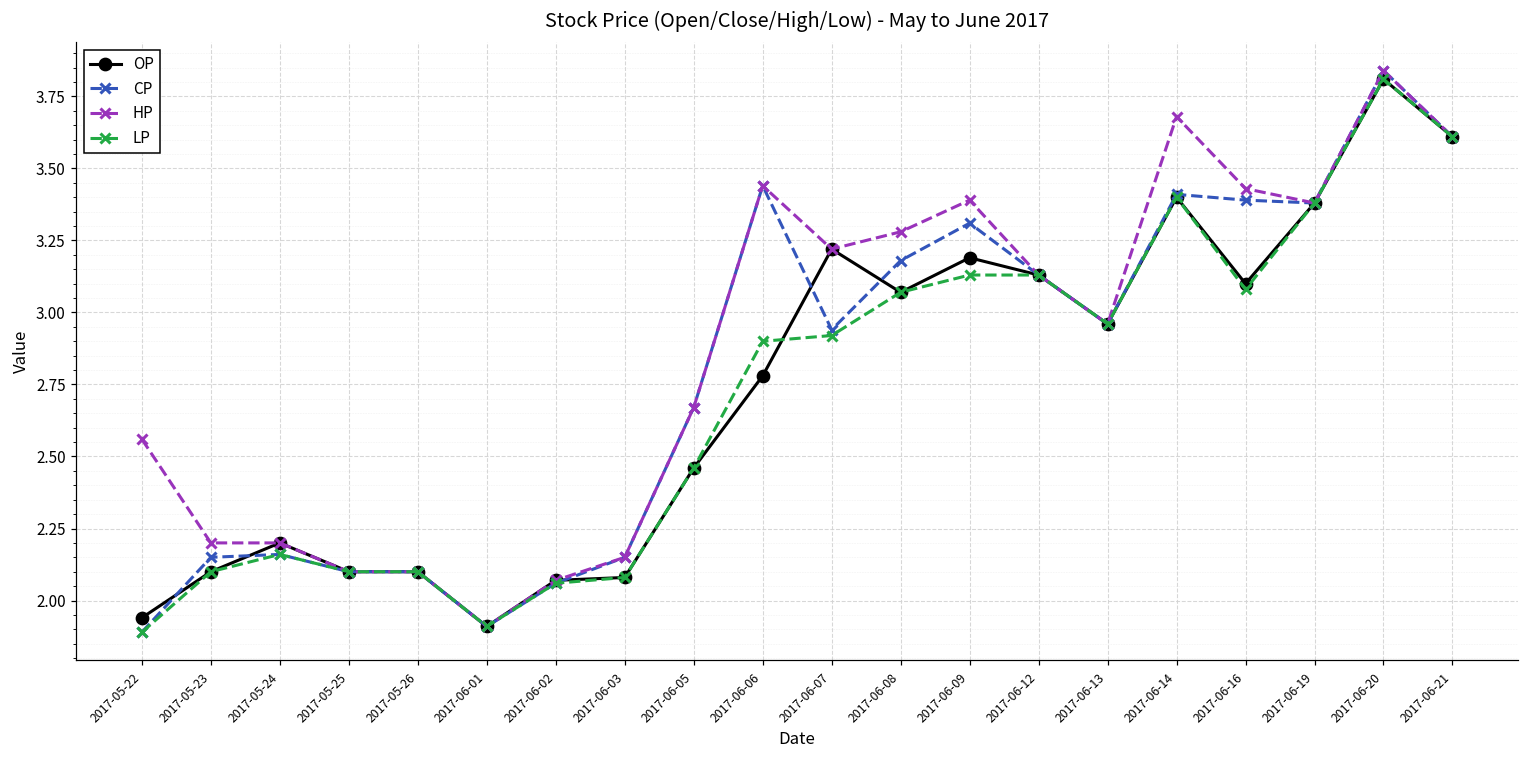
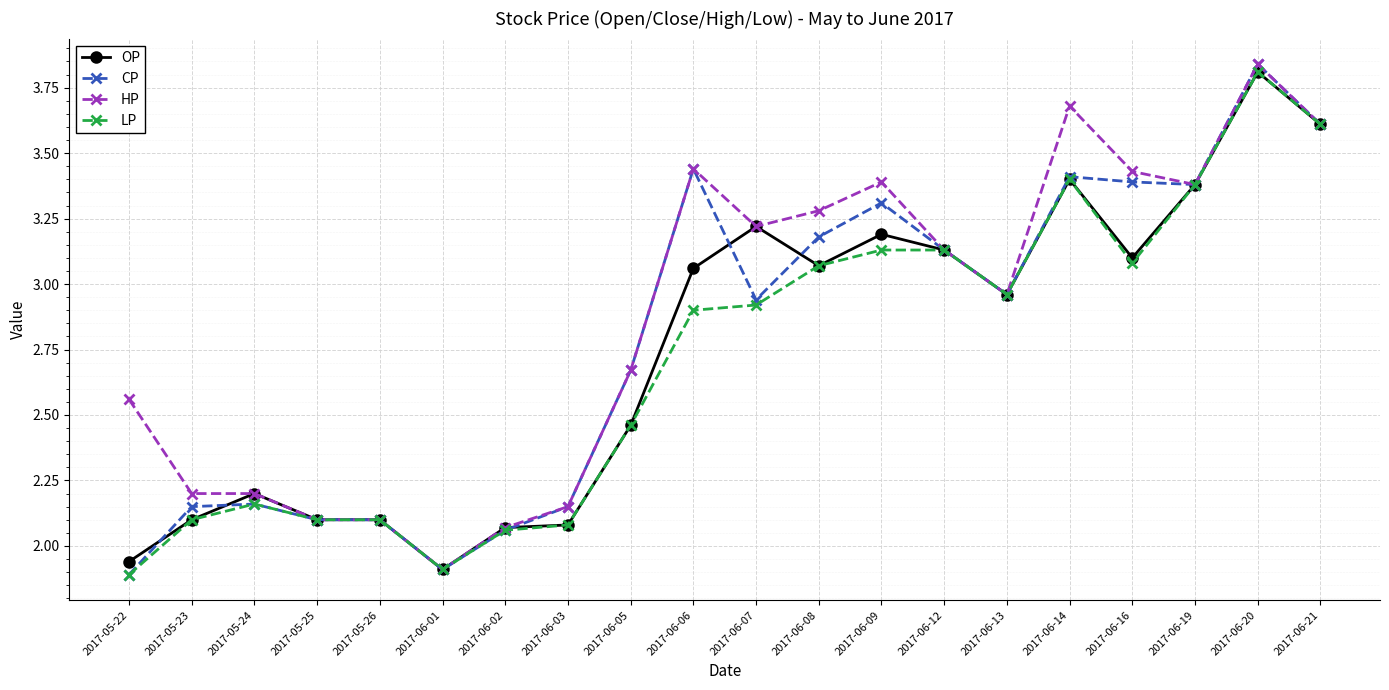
OP, 2017-06-06: 2.78 -> 3.06
